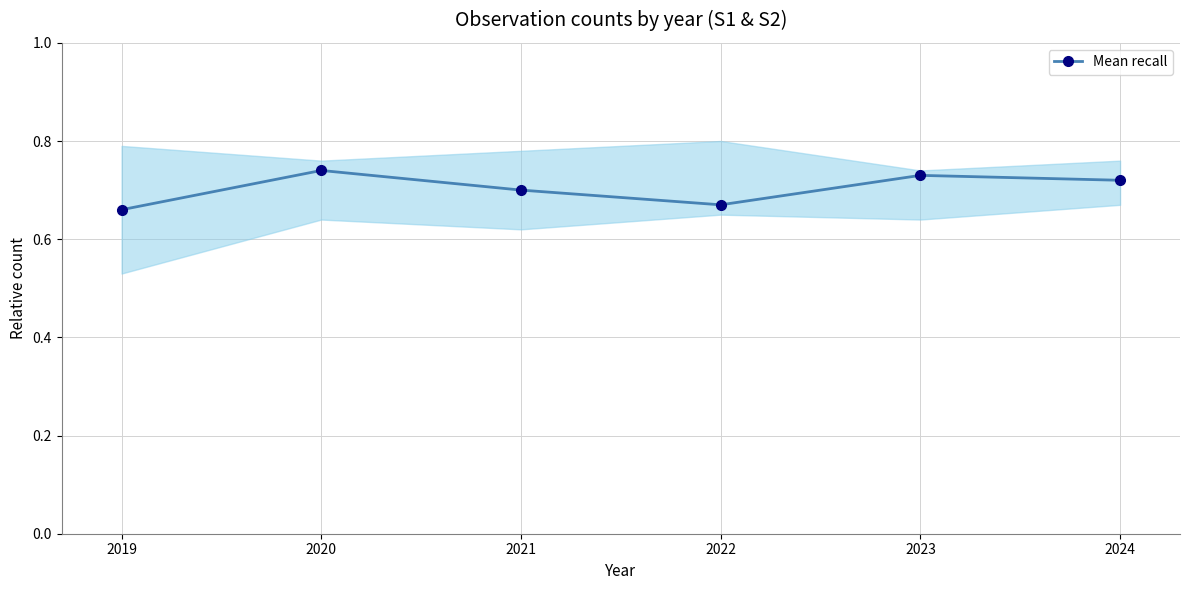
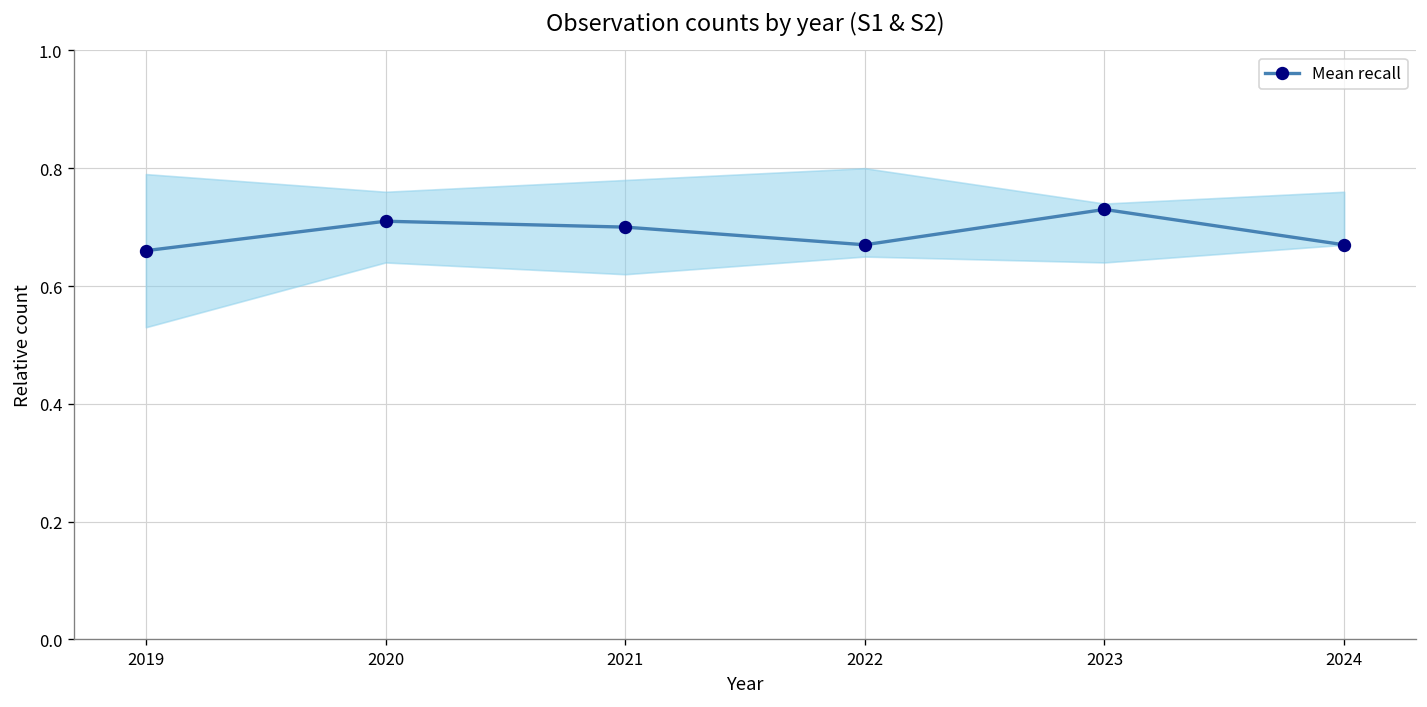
Mean recall, 2020: 0.74 -> 0.71
Mean recall, 2024: 0.72 -> 0.67
